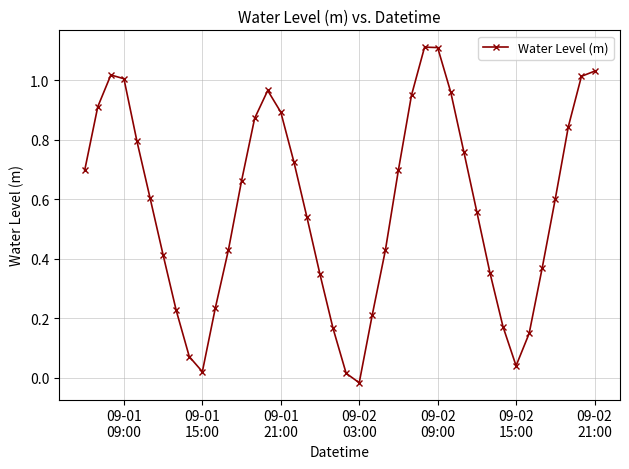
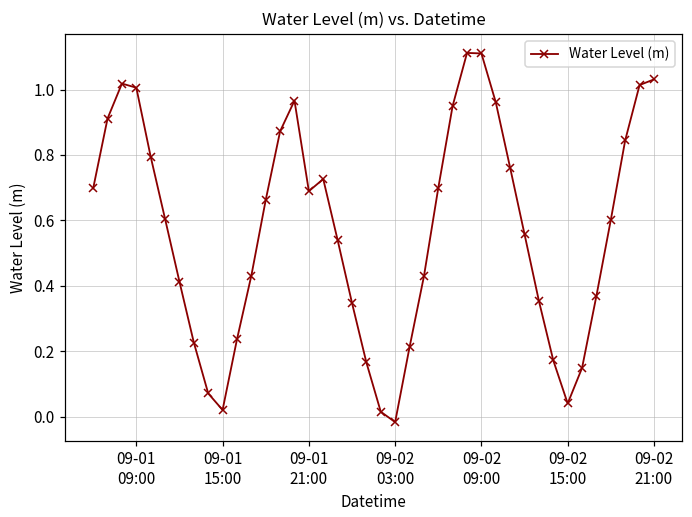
09-01 21:00: 0.89 -> 0.69
